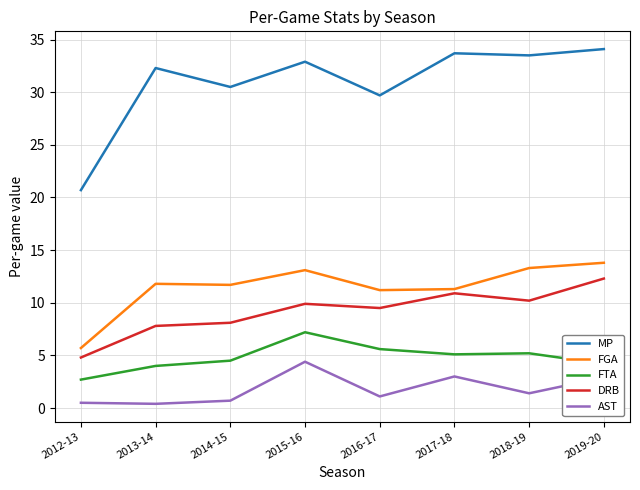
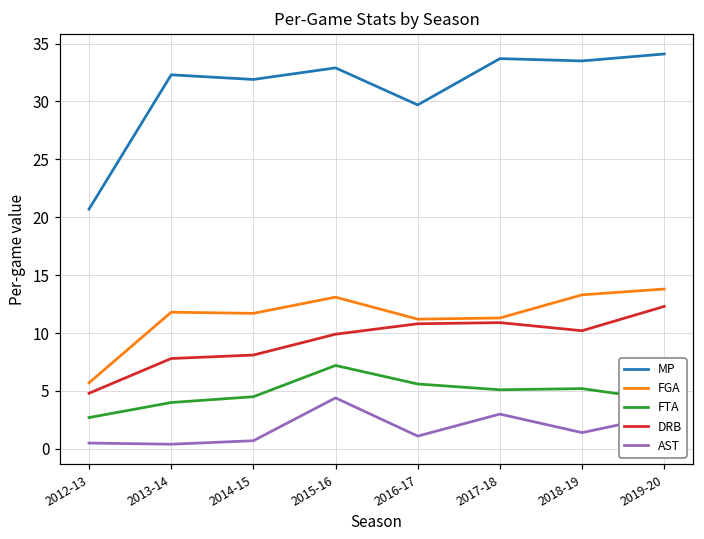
MP, 2014-15: 30.5 -> 31.9
DRB, 2016-17: 9.5 -> 10.8
